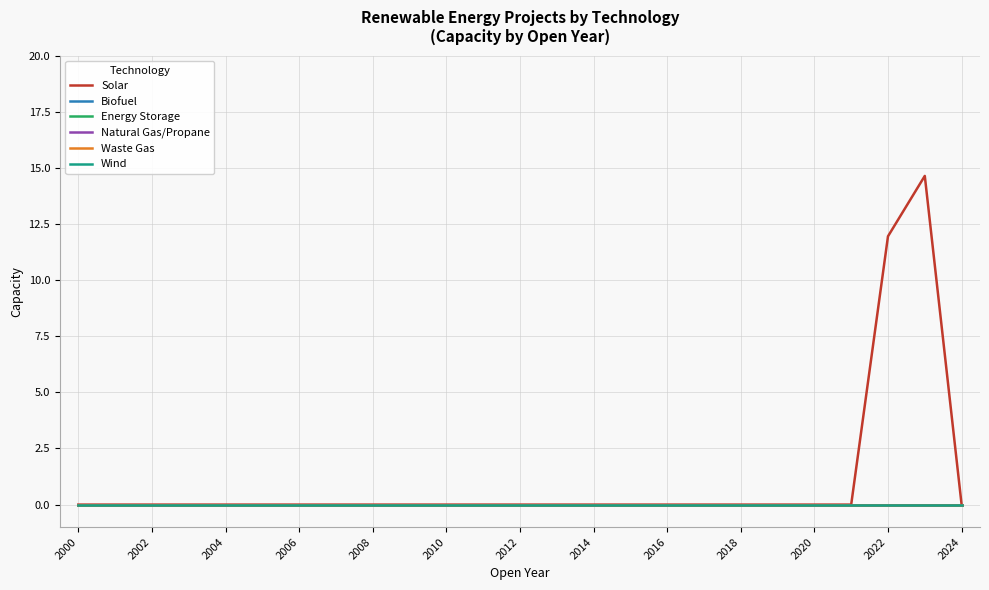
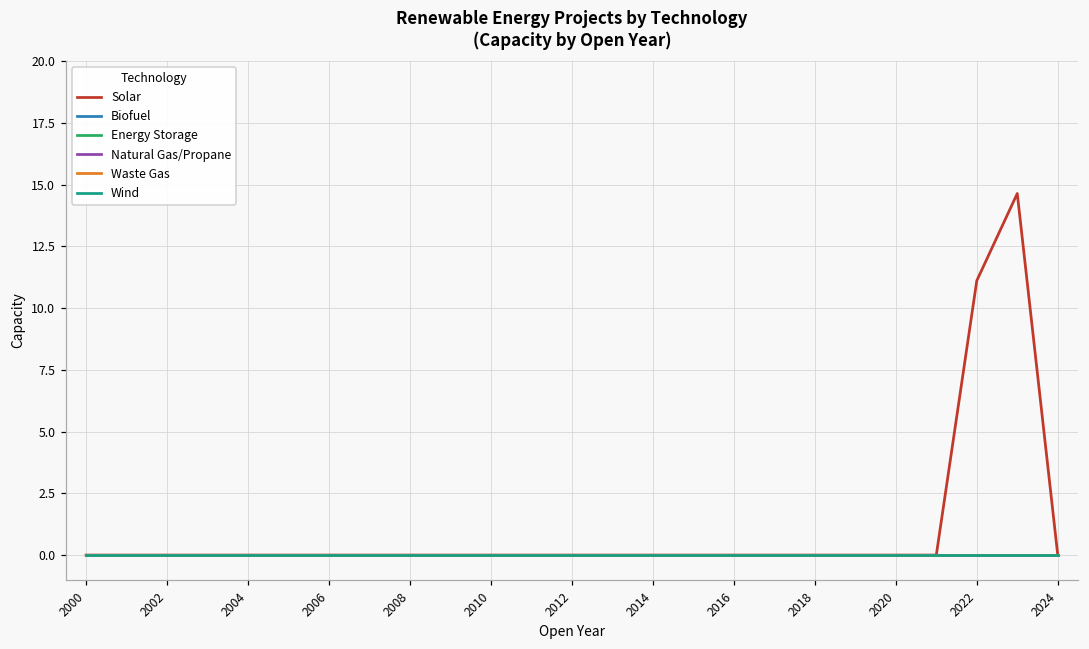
Solar, 2022: 12.0 -> 11.1
